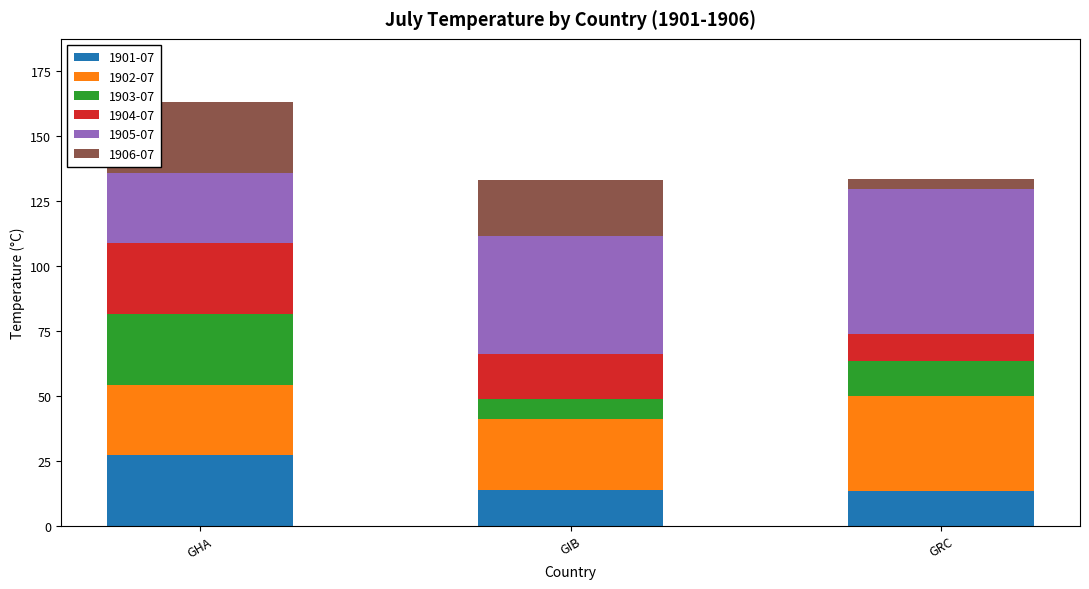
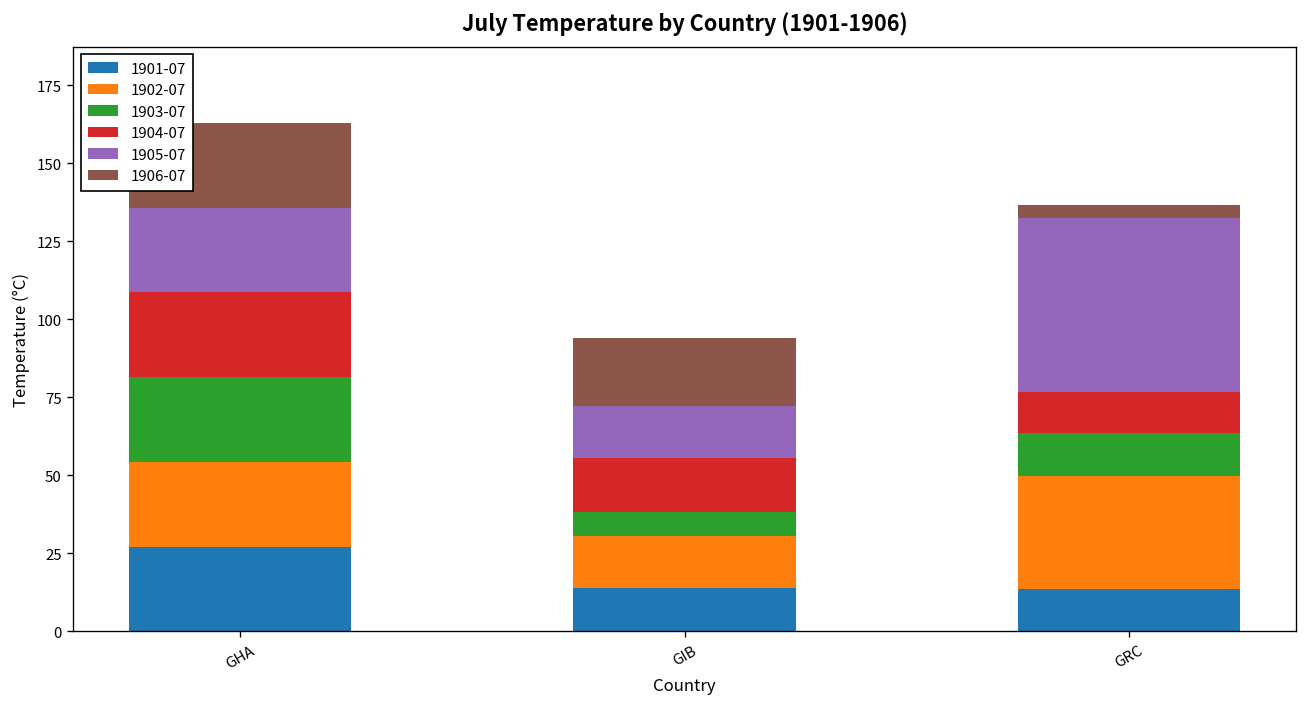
1902-07, GIB: 27 -> 17
1905-07, GIB: 45 -> 17
1904-07, GRC: 10 -> 13
